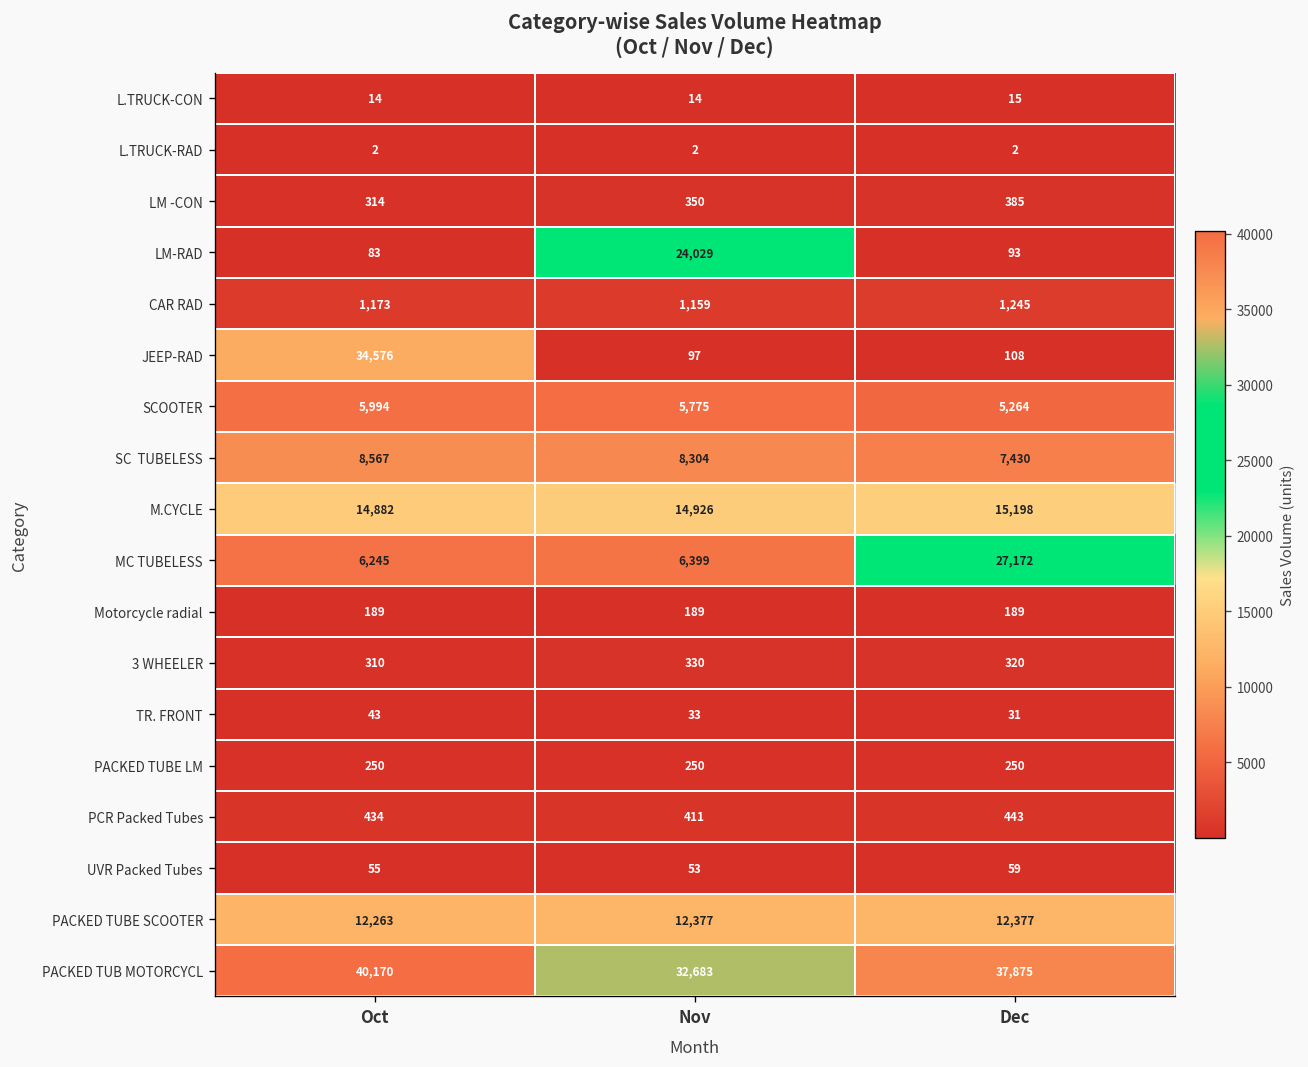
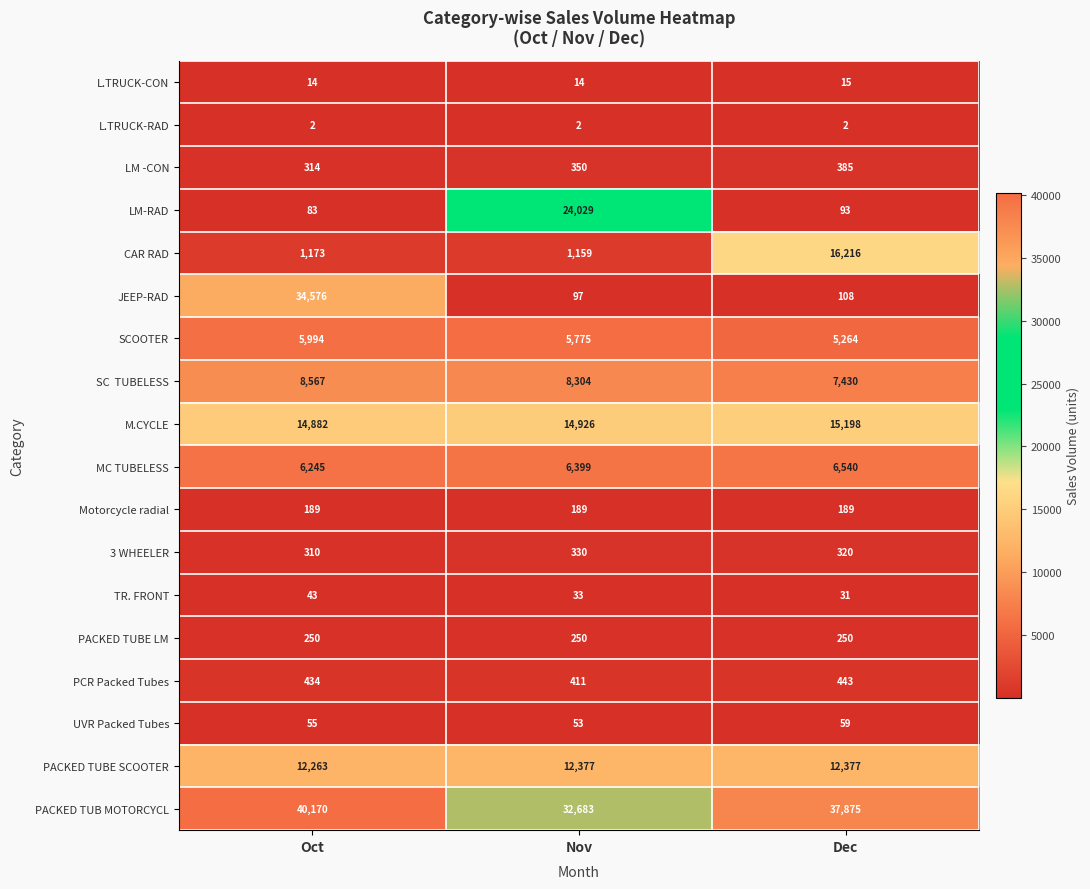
CAR RAD, Dec: 1,245 -> 16,216
MC TUBELESS, Dec: 27,172 -> 6,540
